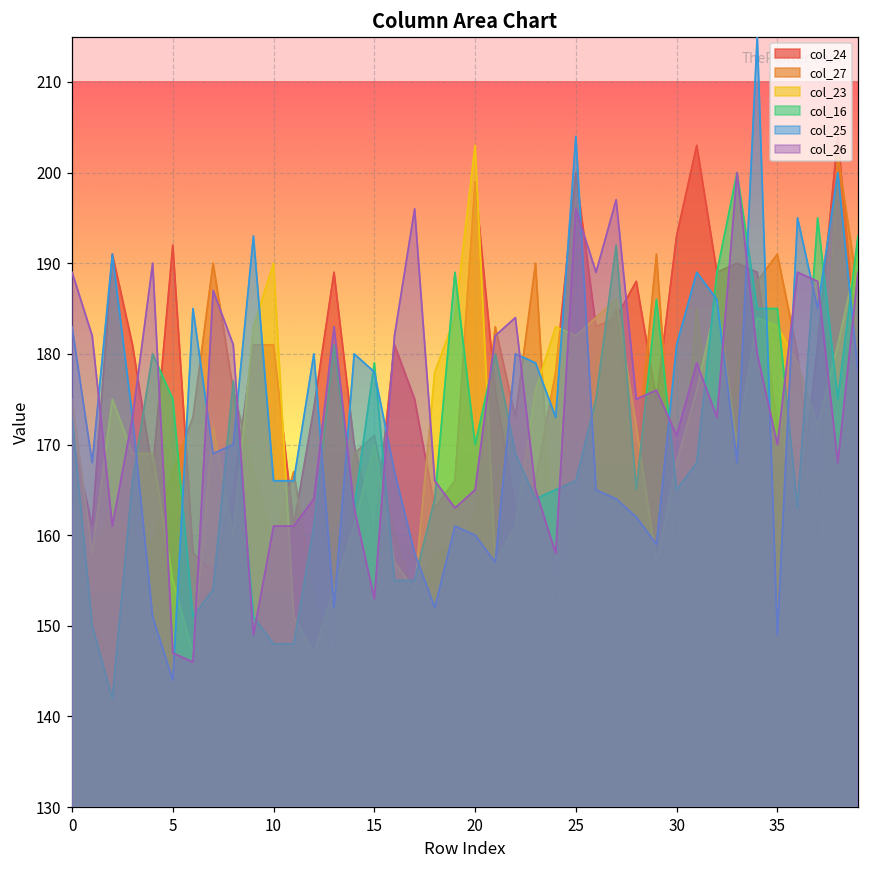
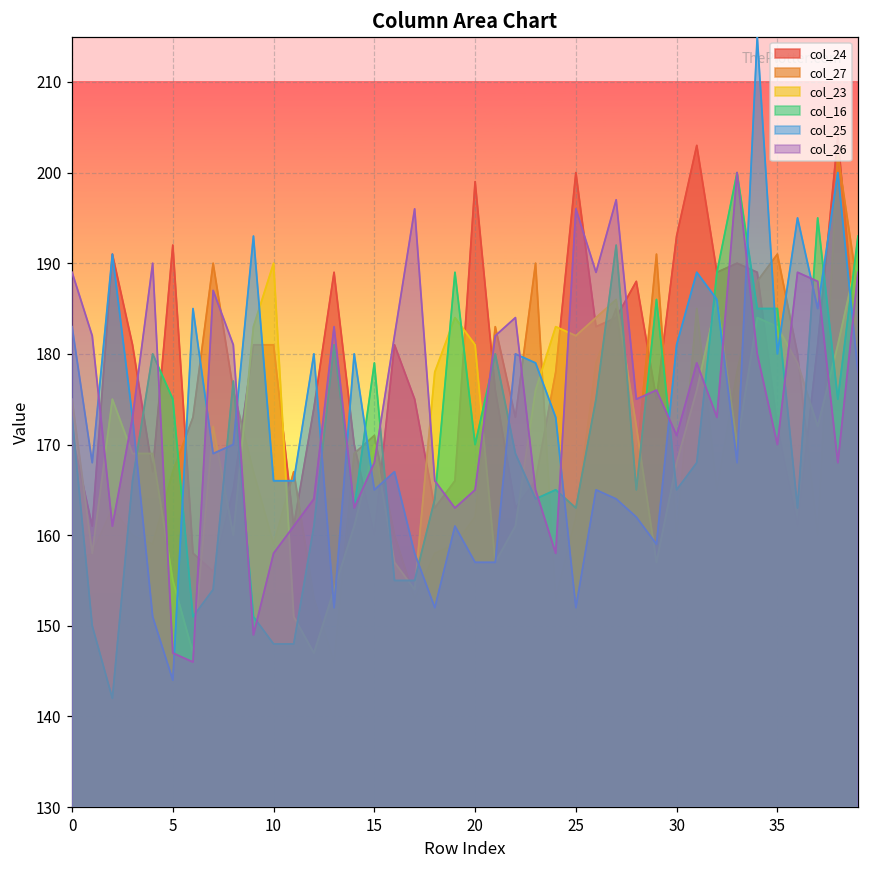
col_26, 10: 161 -> 158
col_25, 15: 178 -> 165
col_26, 15: 153 -> 168
col_23, 20: 203 -> 181
col_25, 20: 160 -> 157
col_16, 25: 166 -> 163
col_25, 25: 204 -> 152
col_25, 35: 149 -> 180
